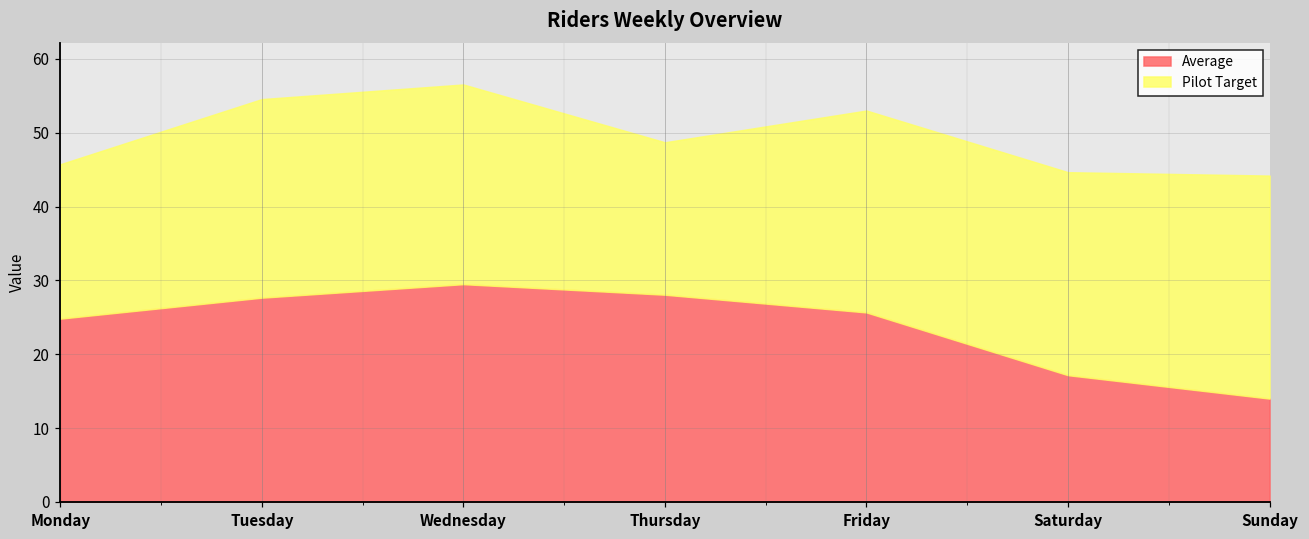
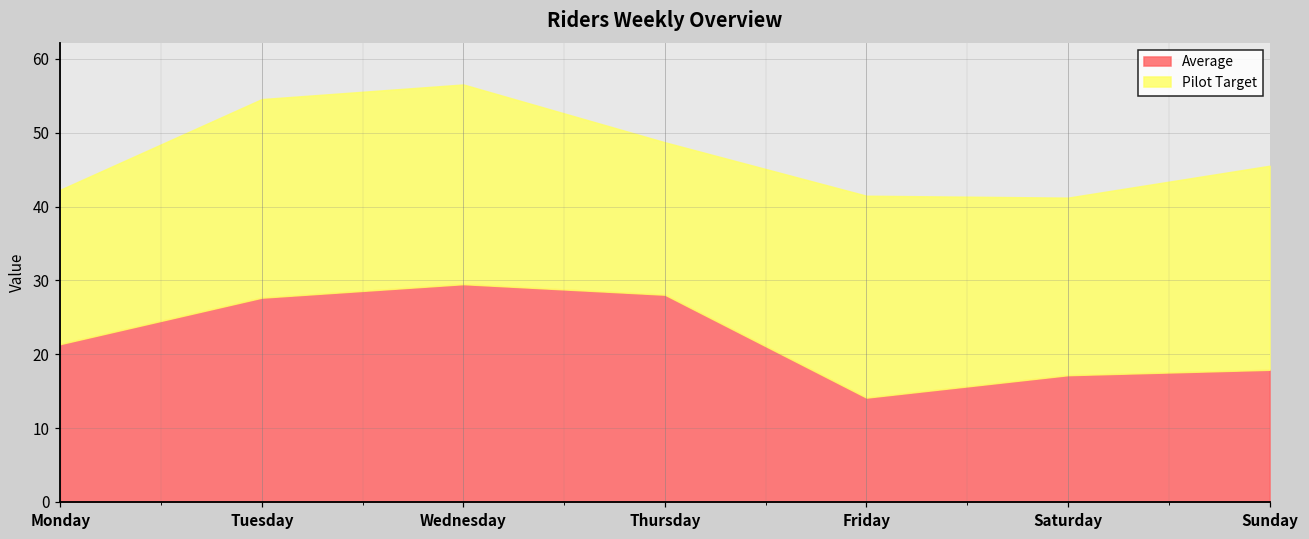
Average, Monday: 25 -> 21
Average, Friday: 26 -> 14
Pilot Target, Saturday: 27 -> 24
Average, Sunday: 14 -> 18
Pilot Target, Sunday: 30 -> 28
